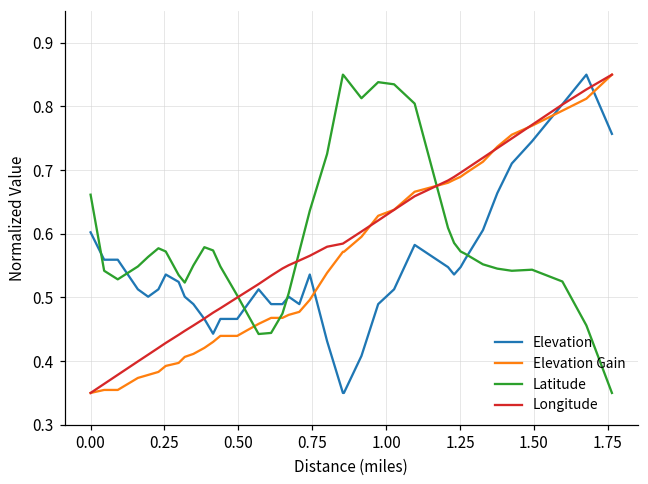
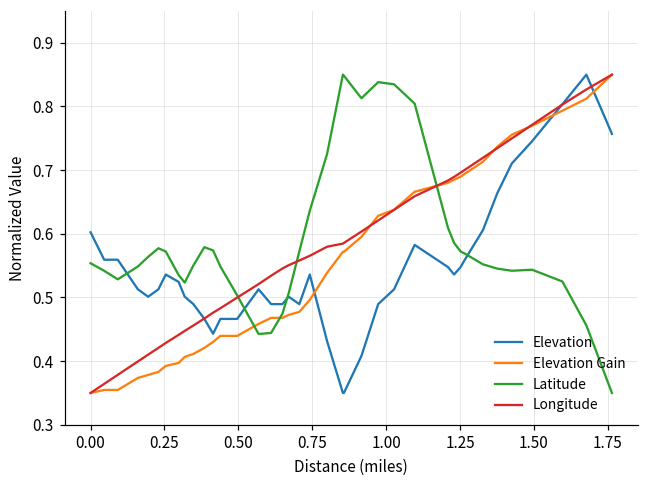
Latitude, 0.00: 0.66 -> 0.55
